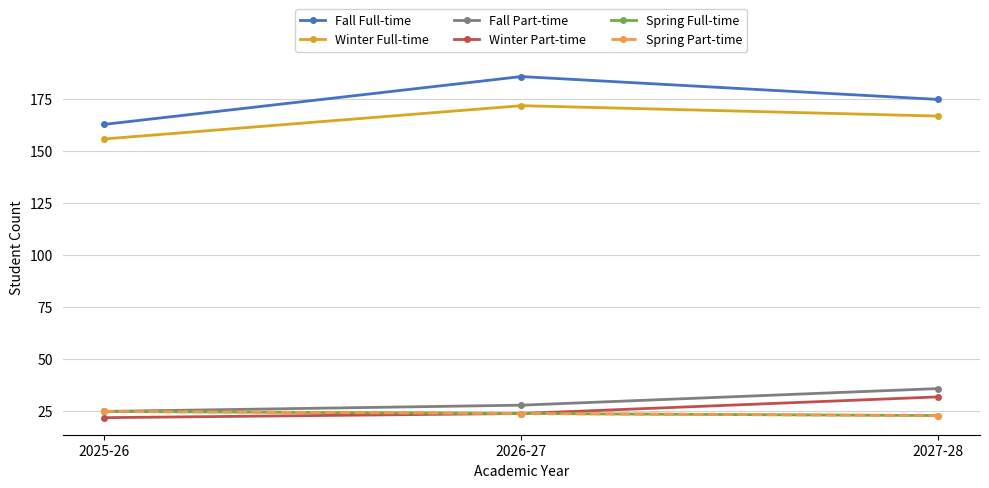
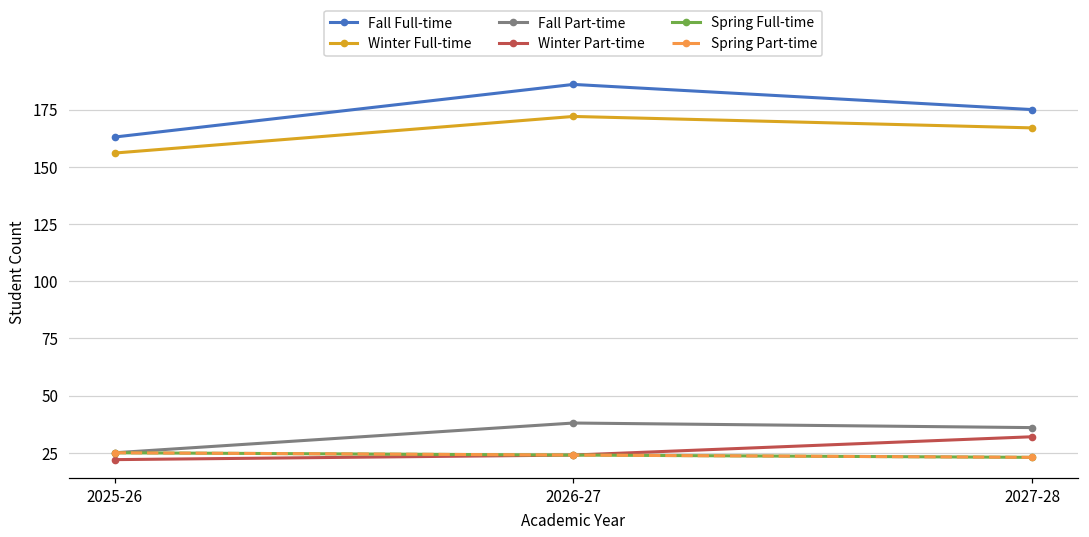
Fall Part-time, 2026-27: 28 -> 38
